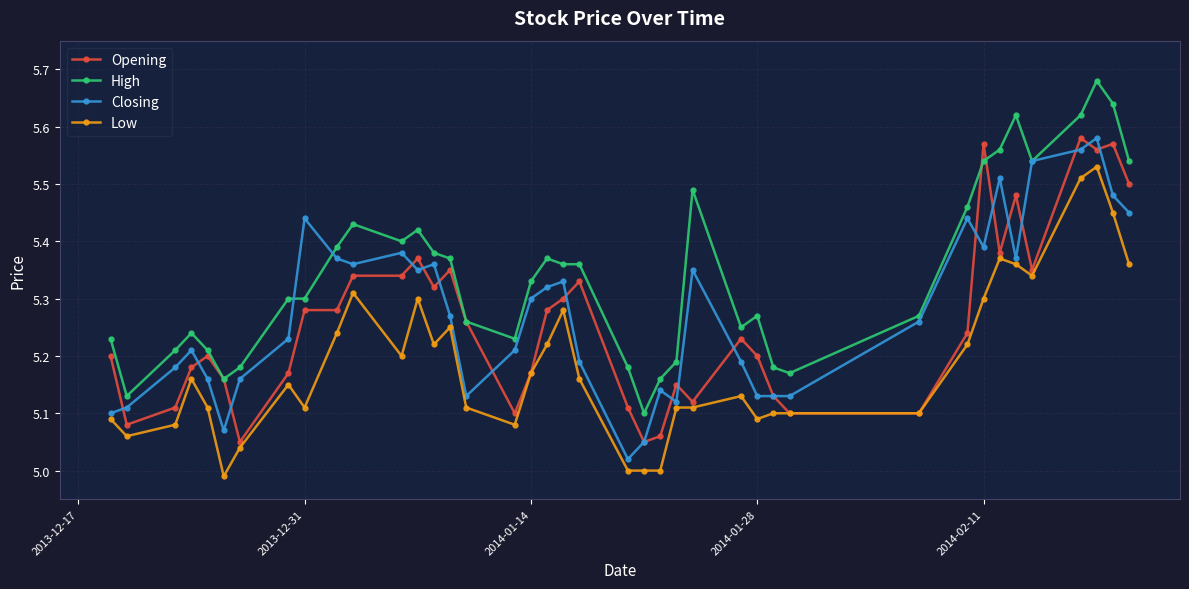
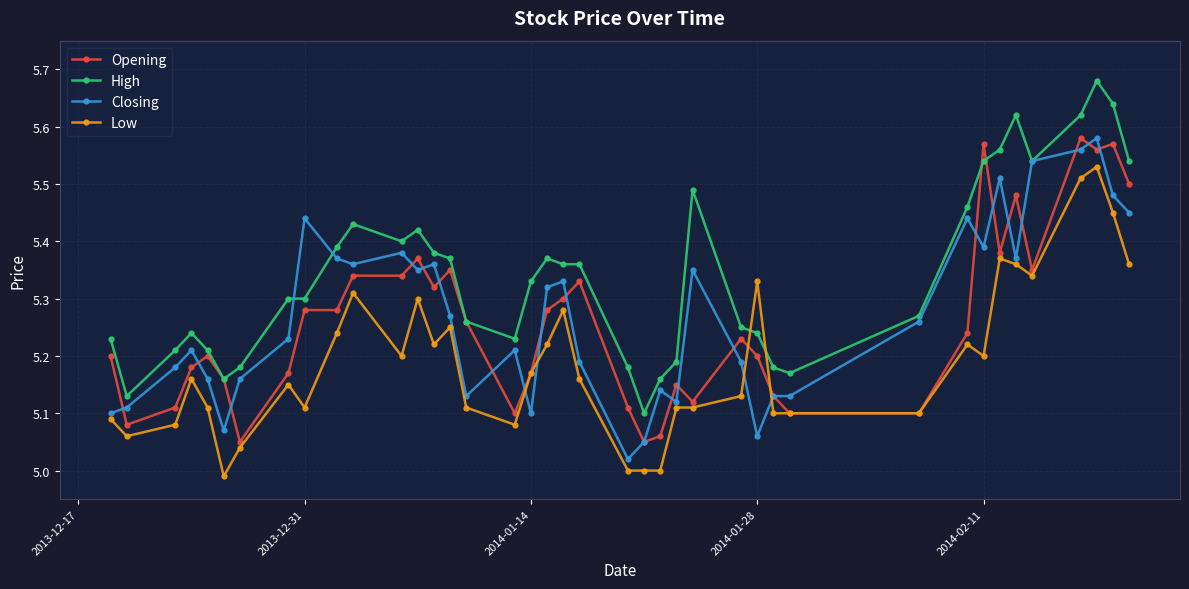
Closing, 2014-01-14: 5.3 -> 5.1
High, 2014-01-28: 5.27 -> 5.24
Closing, 2014-01-28: 5.13 -> 5.06
Low, 2014-01-28: 5.09 -> 5.33
Low, 2014-02-11: 5.3 -> 5.2
